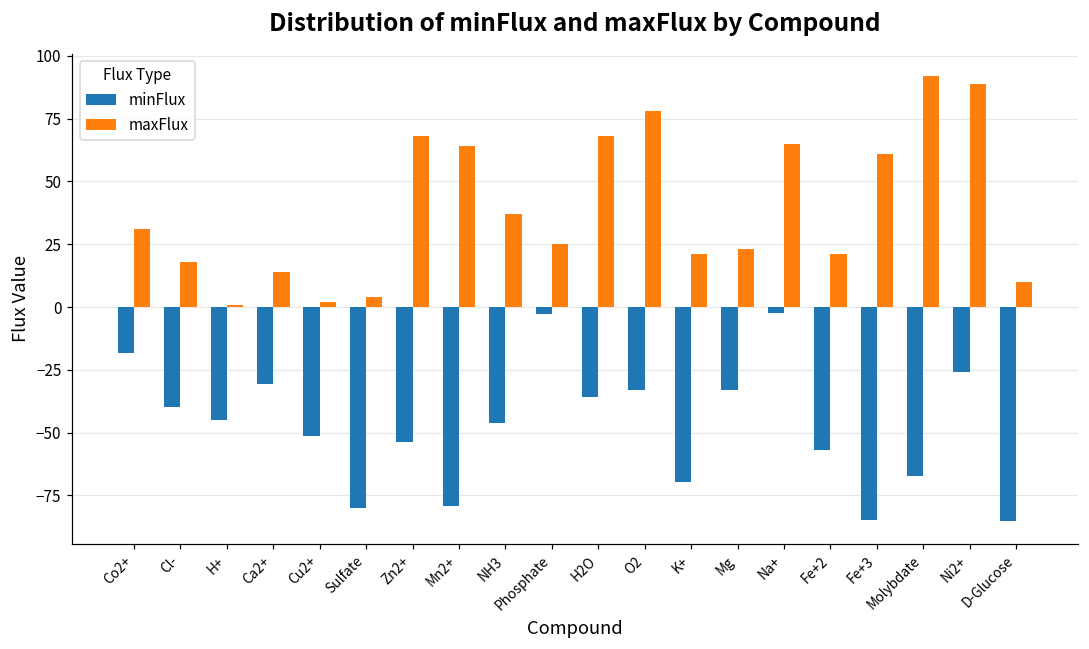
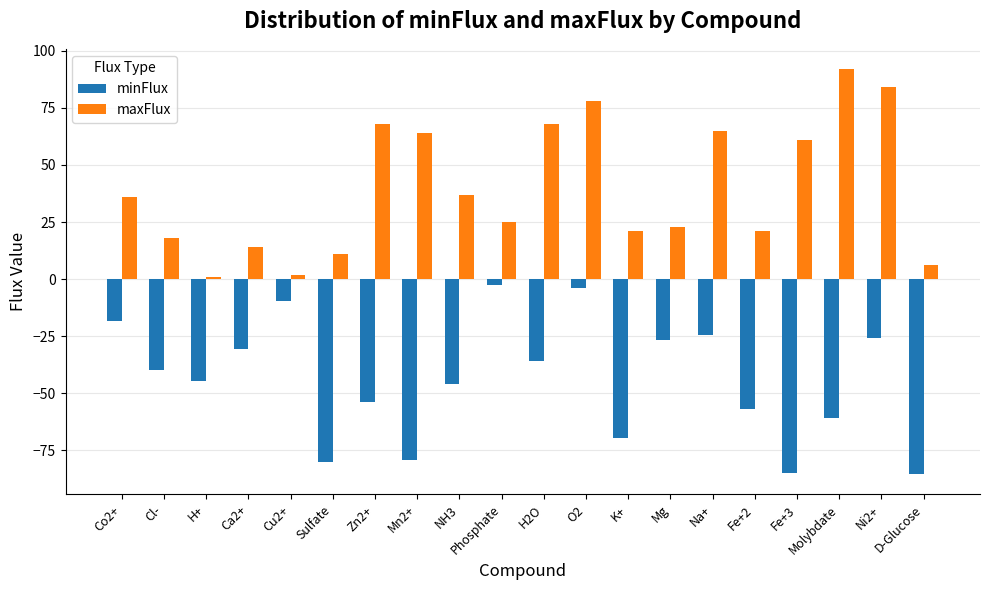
maxFlux, Co2+: 31 -> 36
minFlux, Cu2+: -51 -> -10
maxFlux, Sulfate: 4 -> 11
minFlux, O2: -33 -> -4
minFlux, Mg: -33 -> -27
minFlux, Na+: -2 -> -24
minFlux, Molybdate: -67 -> -61
maxFlux, Ni2+: 89 -> 84
maxFlux, D-Glucose: 10 -> 6
